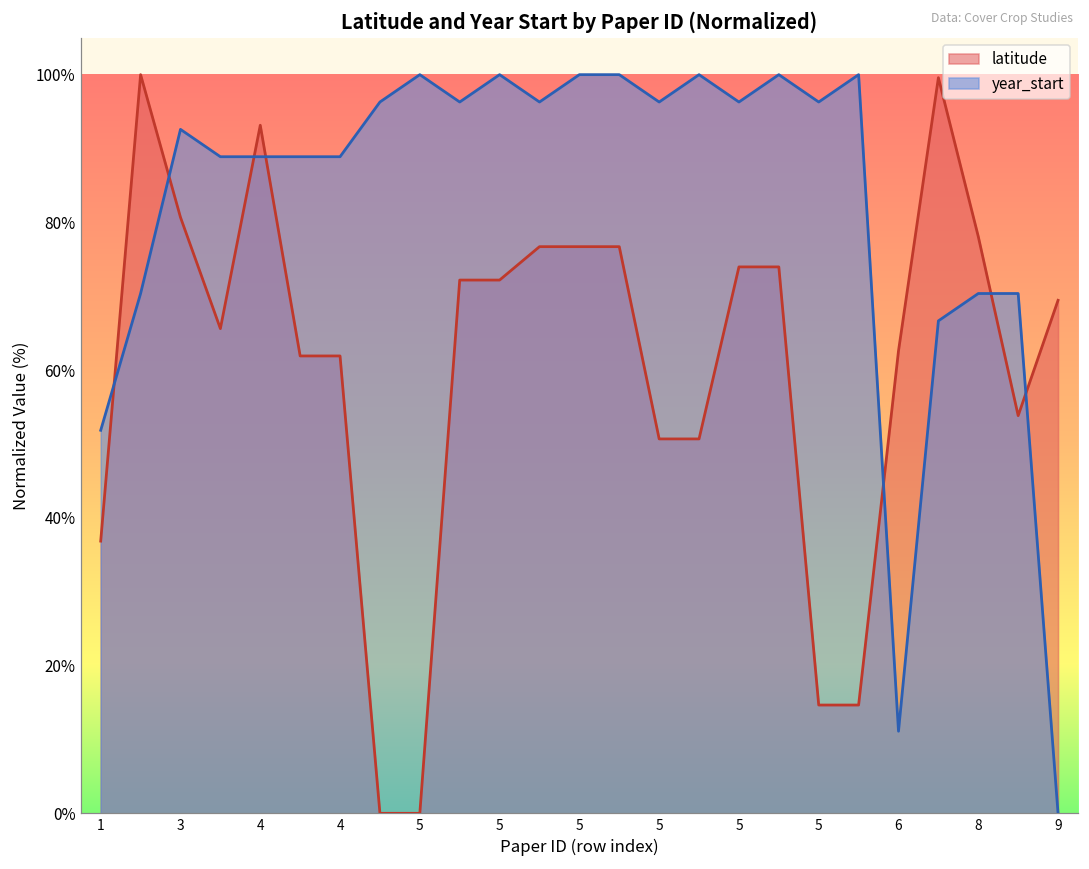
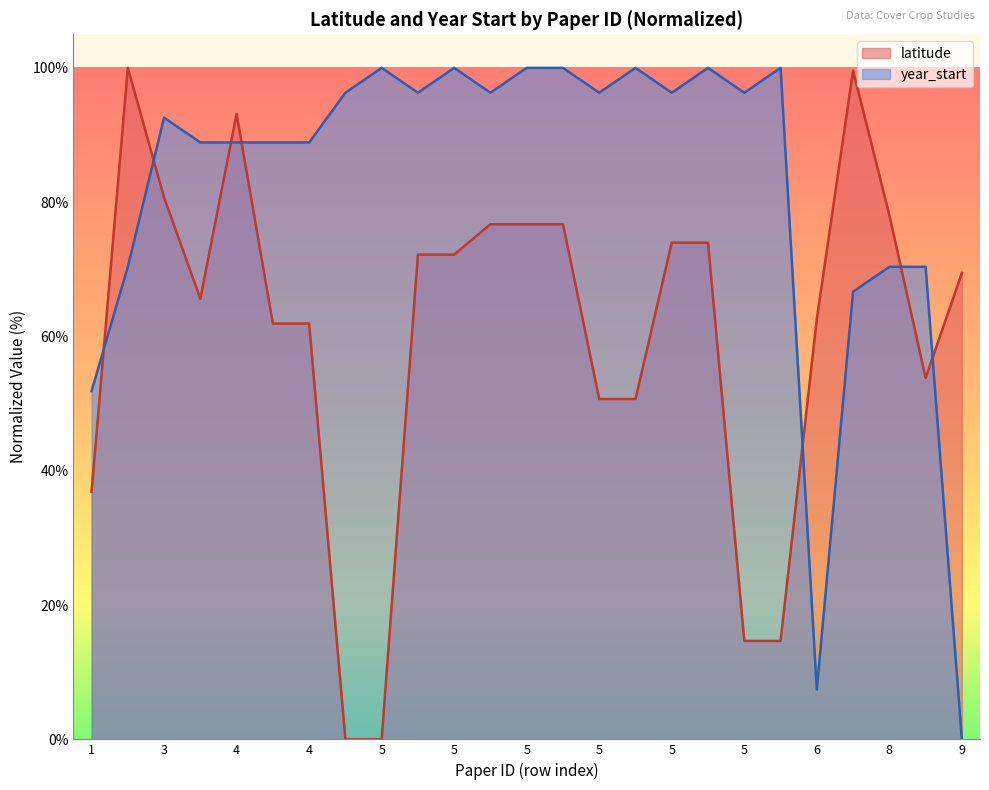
year_start, 6: 11% -> 7%
